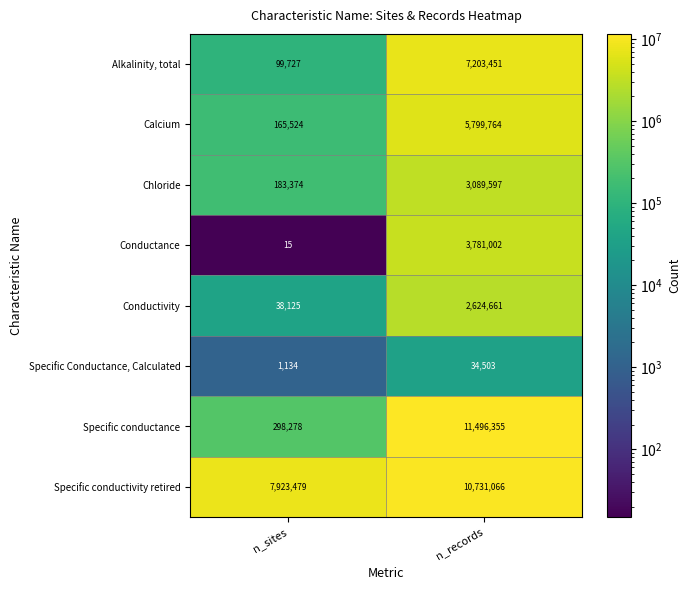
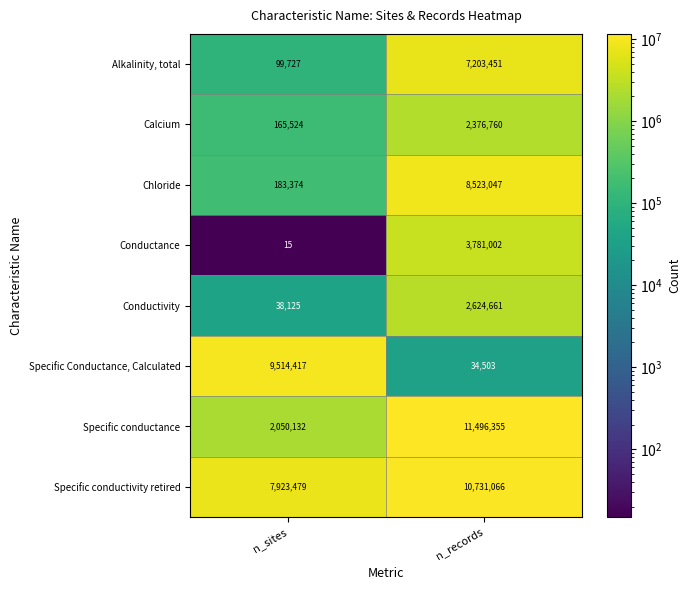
Calcium, n_records: 5,799,764 -> 2,376,760
Chloride, n_records: 3,089,597 -> 8,523,047
Specific Conductance, Calculated, n_sites: 1,134 -> 9,514,417
Specific conductance, n_sites: 298,278 -> 2,050,132
